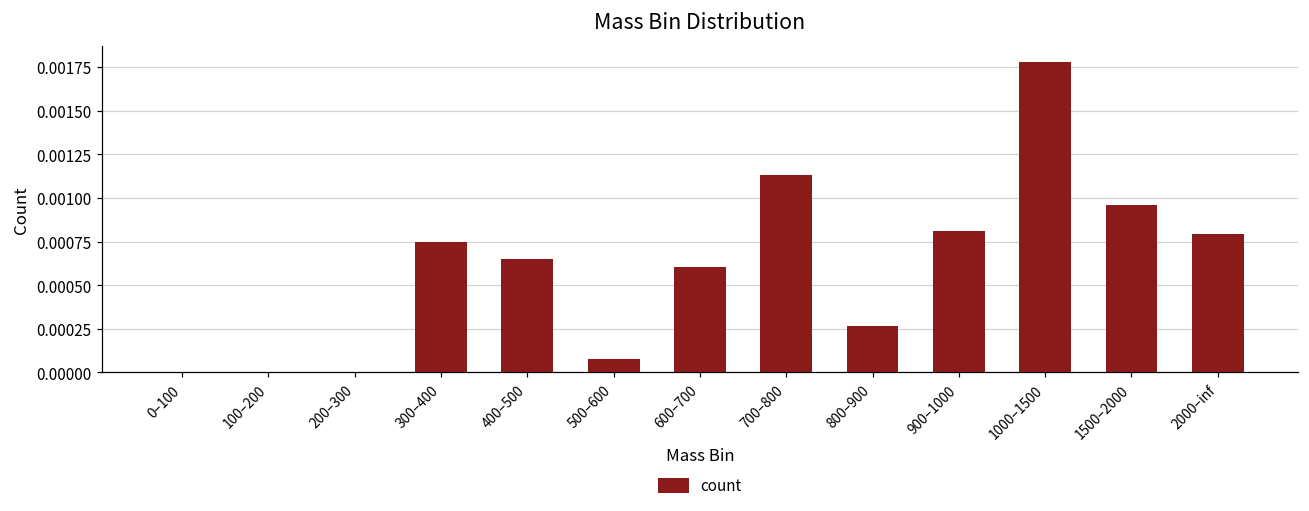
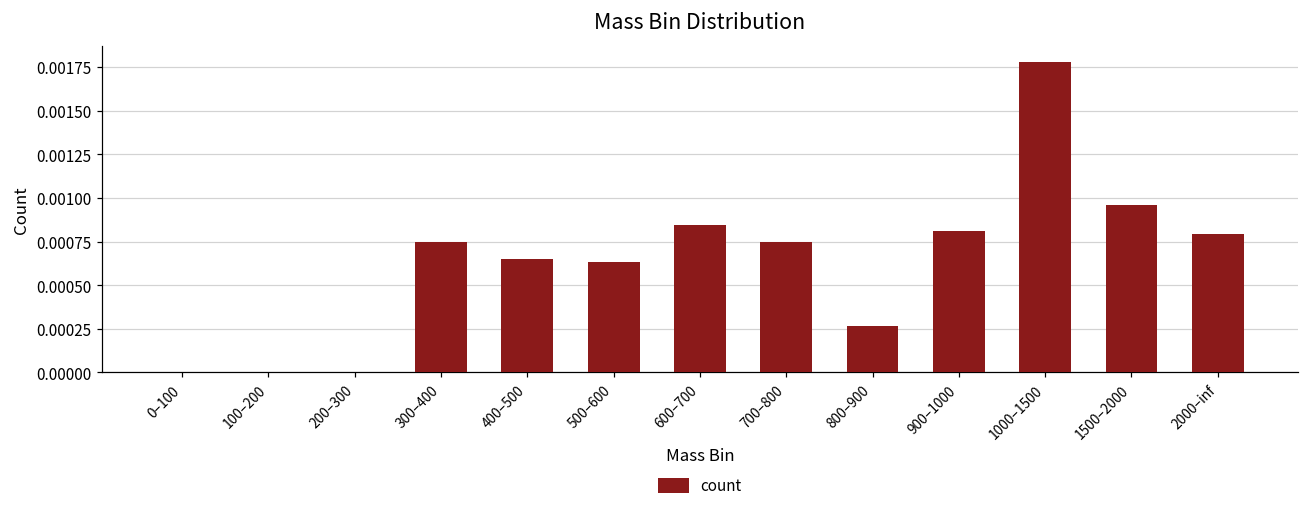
500–600: 0.00008 -> 0.00063
600–700: 0.00061 -> 0.00084
700–800: 0.00113 -> 0.00075
